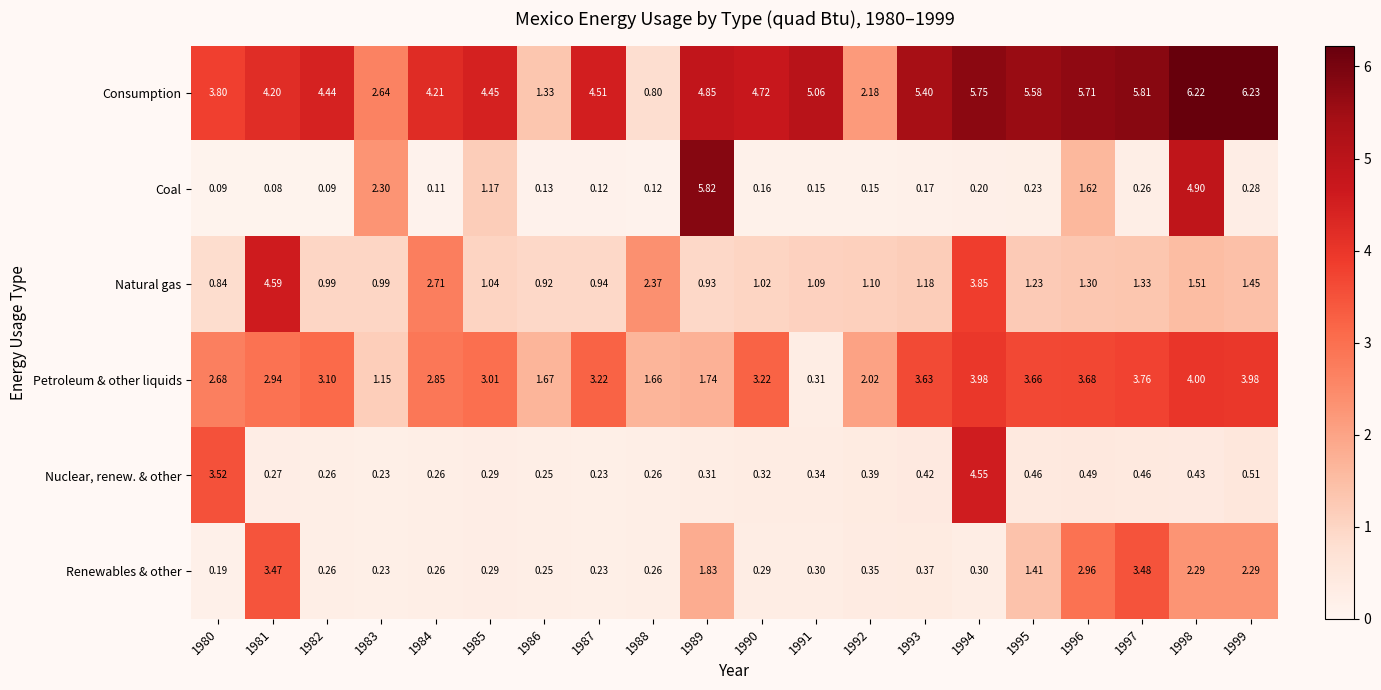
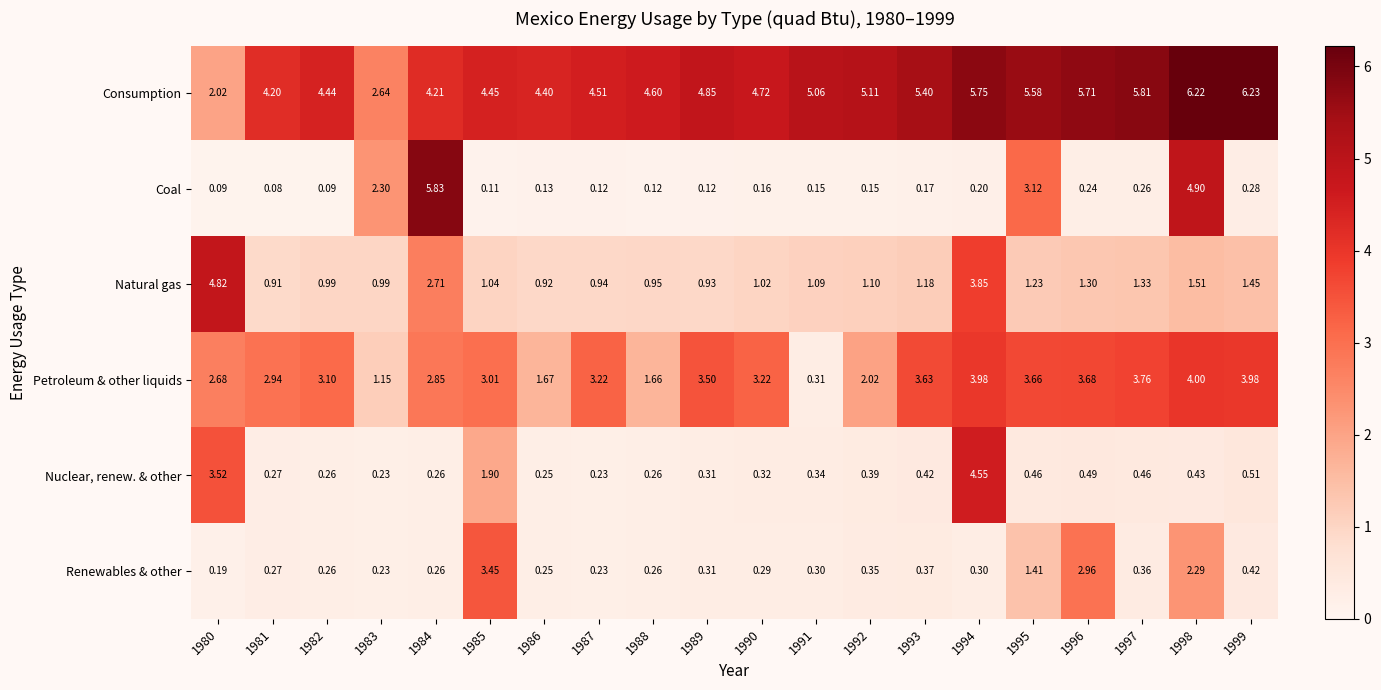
Consumption, 1980: 3.80 -> 2.02
Consumption, 1986: 1.33 -> 4.40
Consumption, 1988: 0.80 -> 4.60
Consumption, 1992: 2.18 -> 5.11
Coal, 1984: 0.11 -> 5.83
Coal, 1985: 1.17 -> 0.11
Coal, 1989: 5.82 -> 0.12
Coal, 1995: 0.23 -> 3.12
Coal, 1996: 1.62 -> 0.24
Natural gas, 1980: 0.84 -> 4.82
Natural gas, 1981: 4.59 -> 0.91
Natural gas, 1988: 2.37 -> 0.95
Petroleum & other liquids, 1989: 1.74 -> 3.50
Nuclear, renew. & other, 1985: 0.29 -> 1.90
Renewables & other, 1981: 3.47 -> 0.27
Renewables & other, 1985: 0.29 -> 3.45
Renewables & other, 1989: 1.83 -> 0.31
Renewables & other, 1997: 3.48 -> 0.36
Renewables & other, 1999: 2.29 -> 0.42
